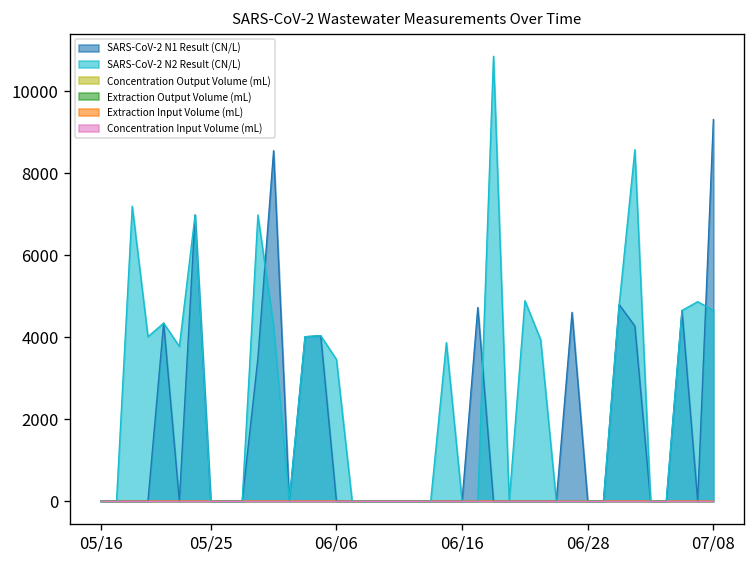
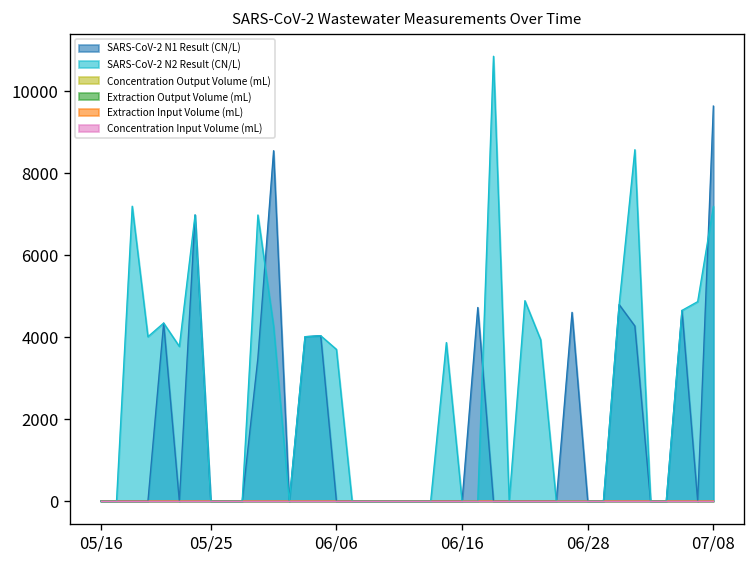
SARS-CoV-2 N2 Result (CN/L), 06/06: 3500 -> 3700
SARS-CoV-2 N1 Result (CN/L), 07/08: 9300 -> 9600
SARS-CoV-2 N2 Result (CN/L), 07/08: 4700 -> 7200
